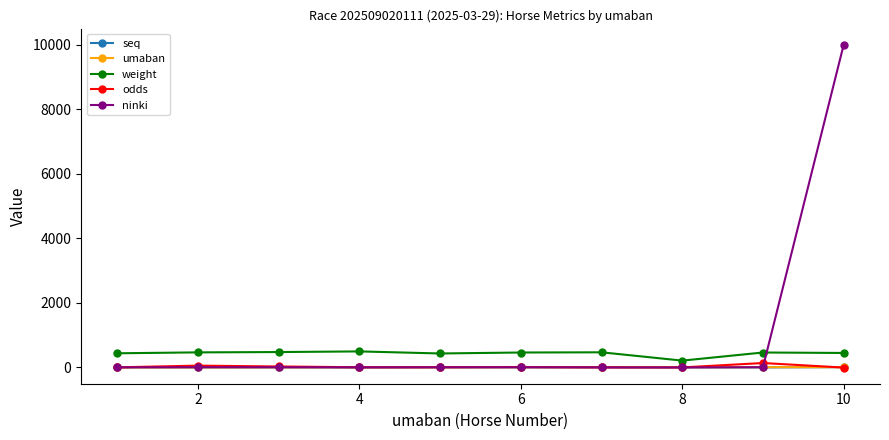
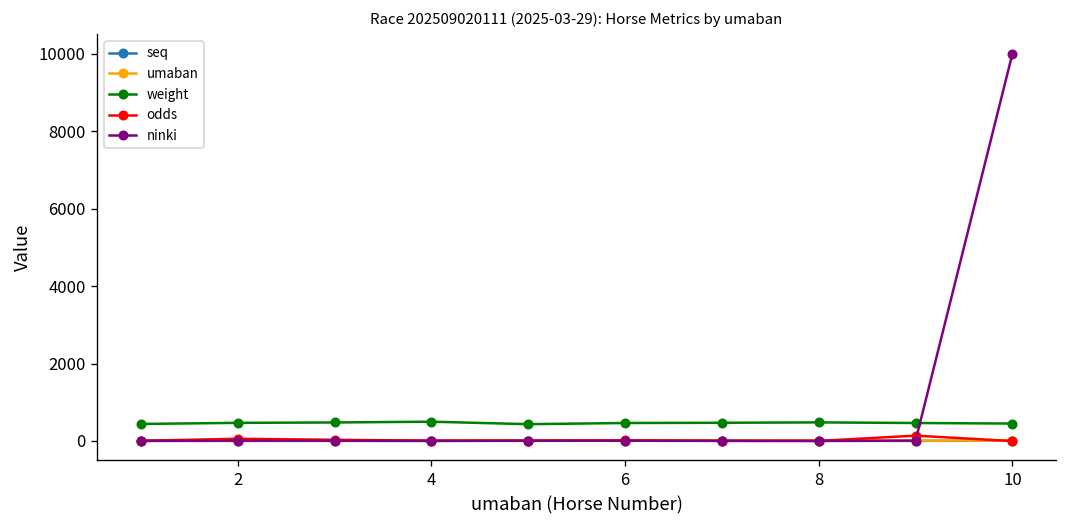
weight, 8: 200 -> 500
